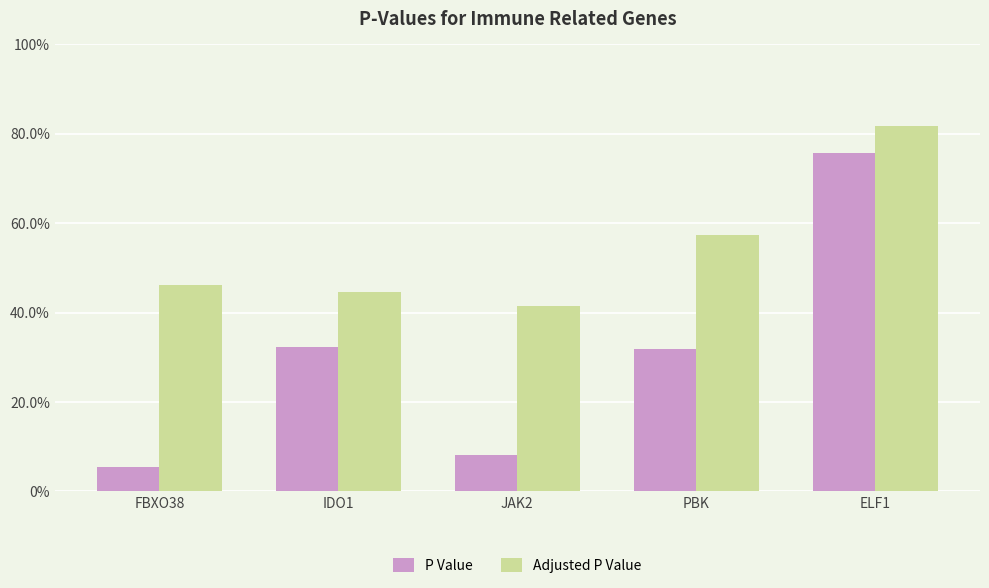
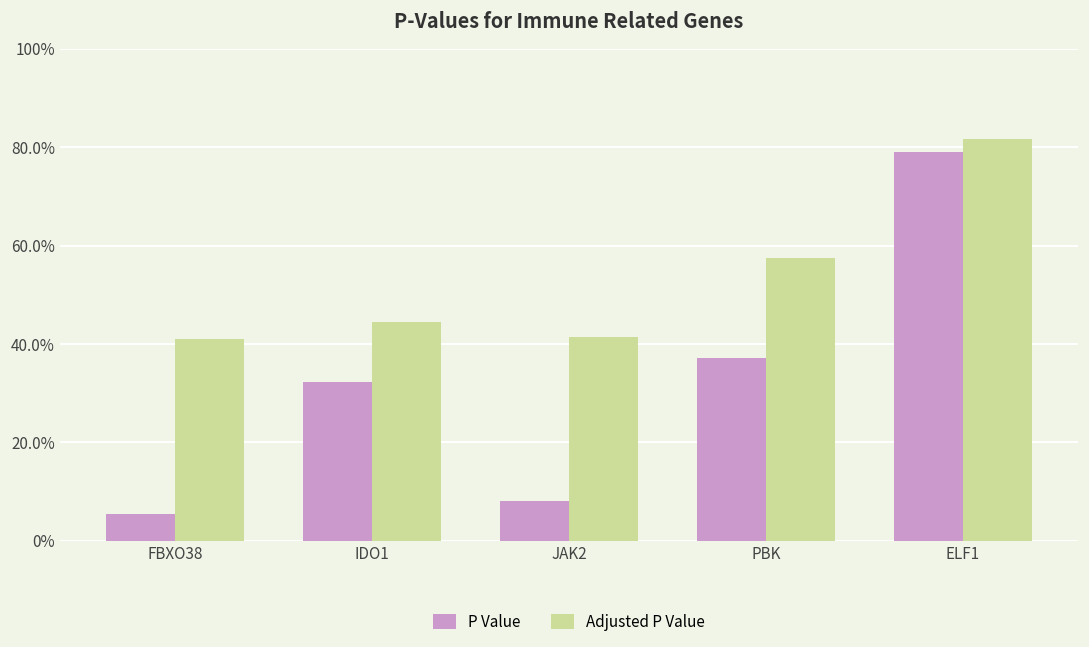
Adjusted P Value, FBXO38: 46% -> 41%
P Value, PBK: 32% -> 37%
P Value, ELF1: 76% -> 79%
